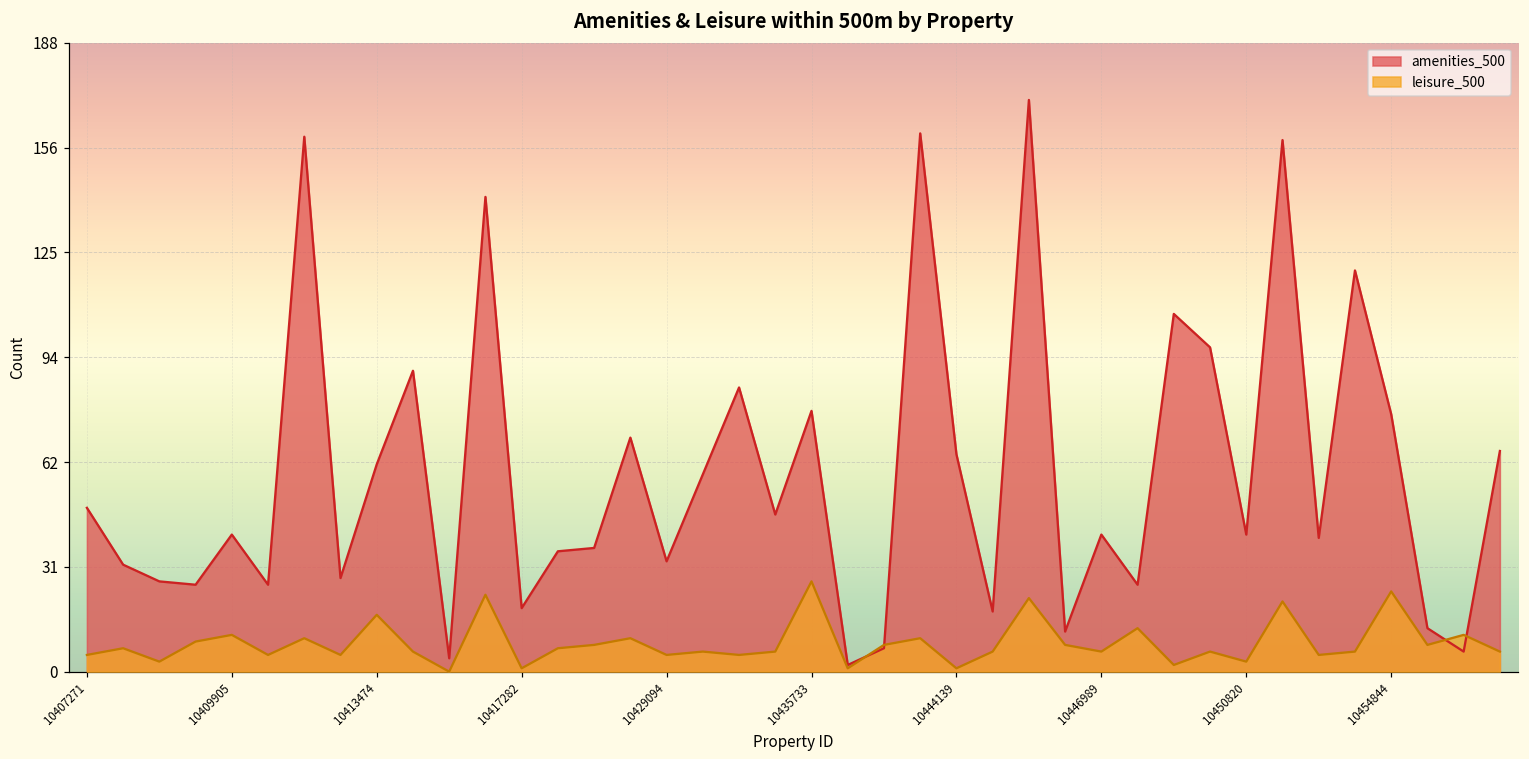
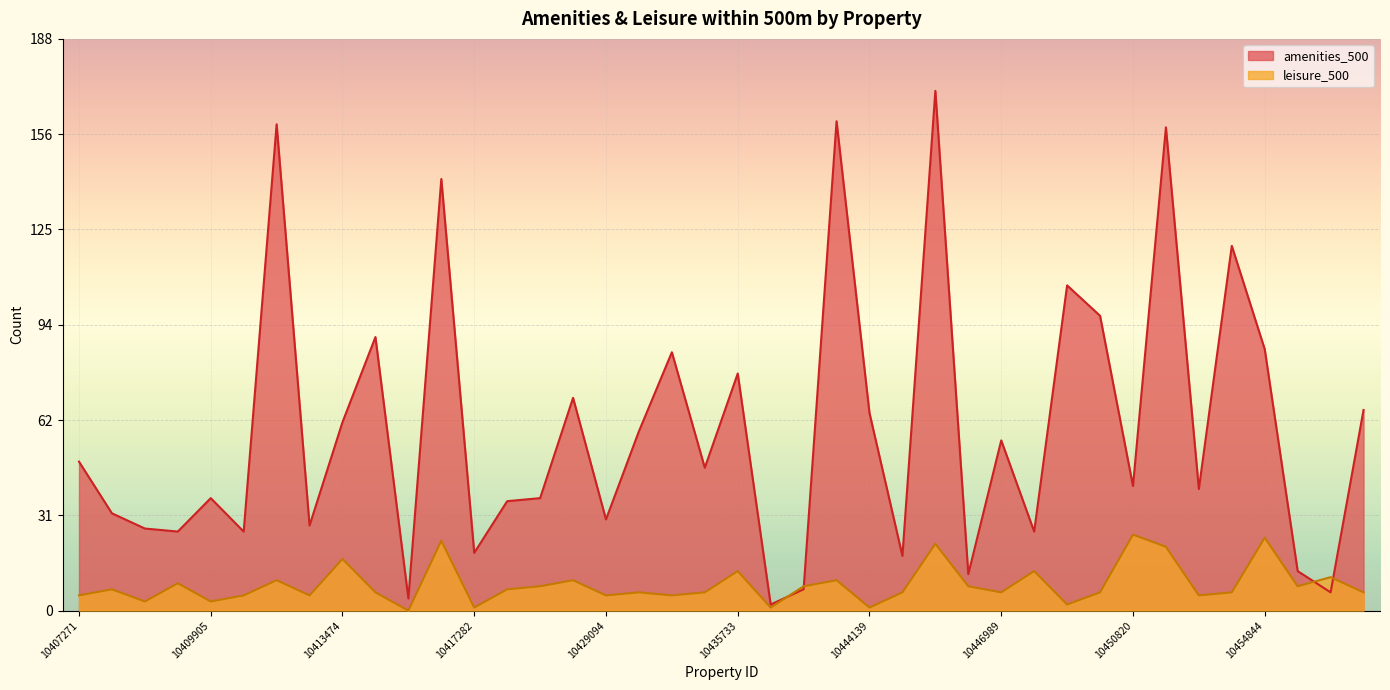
amenities_500, 10409905: 41 -> 37
leisure_500, 10409905: 11 -> 3
amenities_500, 10429094: 33 -> 30
leisure_500, 10435733: 27 -> 13
amenities_500, 10446989: 41 -> 56
leisure_500, 10450820: 3 -> 25
amenities_500, 10454844: 77 -> 86
